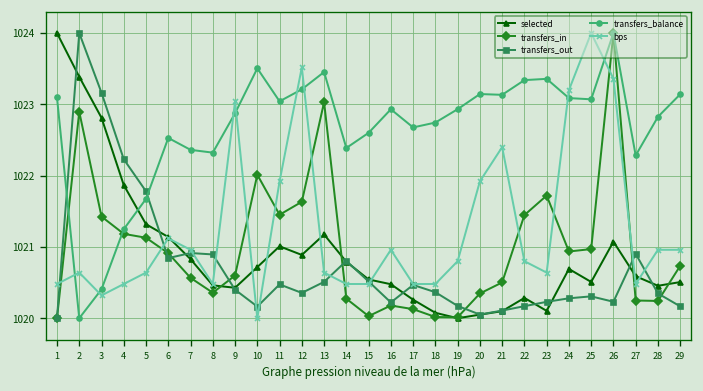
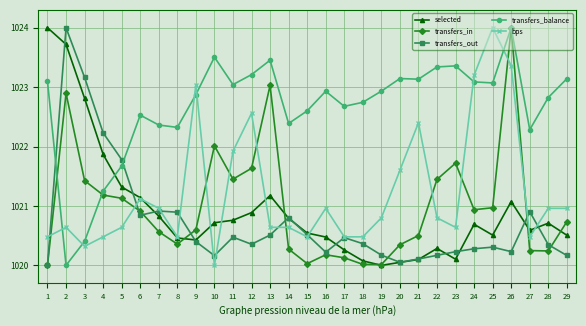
selected, 2: 1023.4 -> 1023.7
selected, 11: 1021.0 -> 1020.8
bps, 12: 1023.5 -> 1022.6
bps, 14: 1020.5 -> 1020.6
bps, 20: 1021.9 -> 1021.6
selected, 28: 1020.5 -> 1020.7
